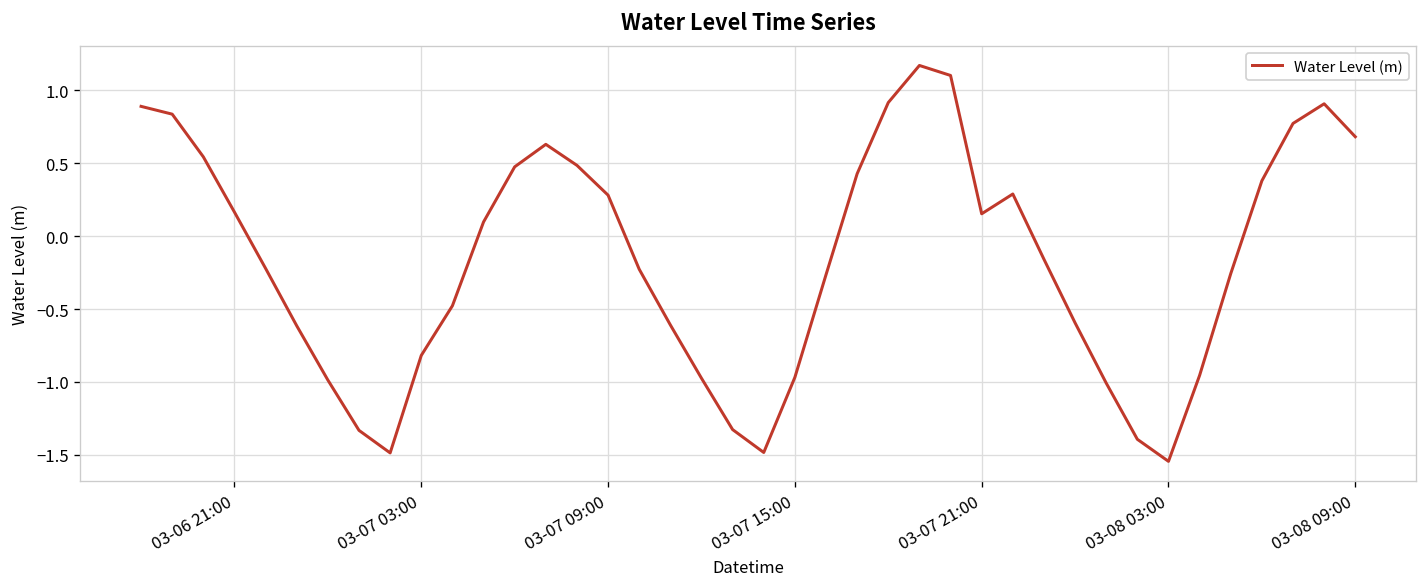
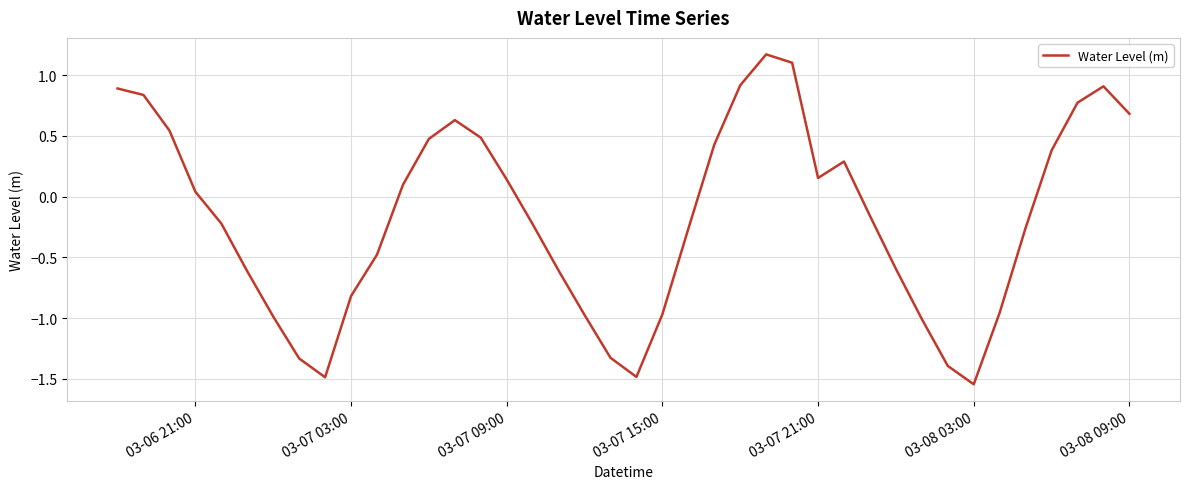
03-06 21:00: 0.16 -> 0.04
03-07 09:00: 0.28 -> 0.14
